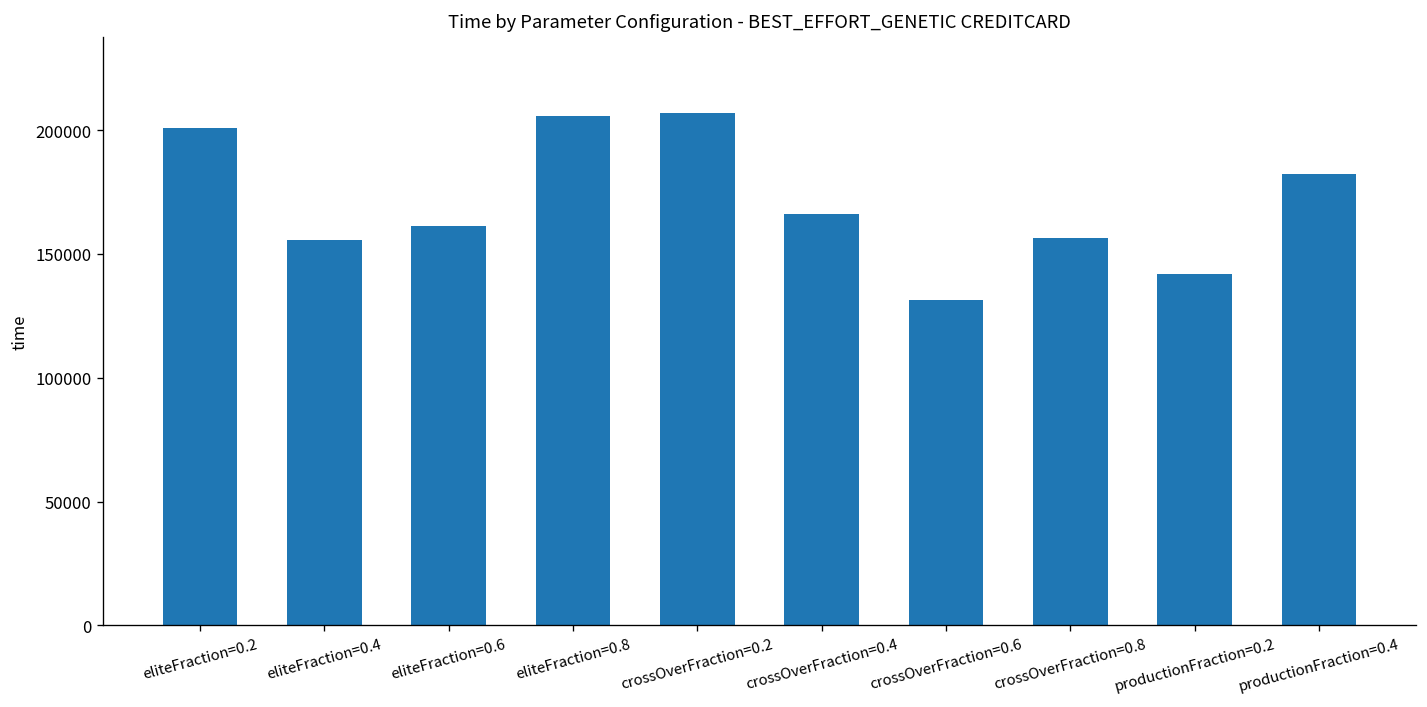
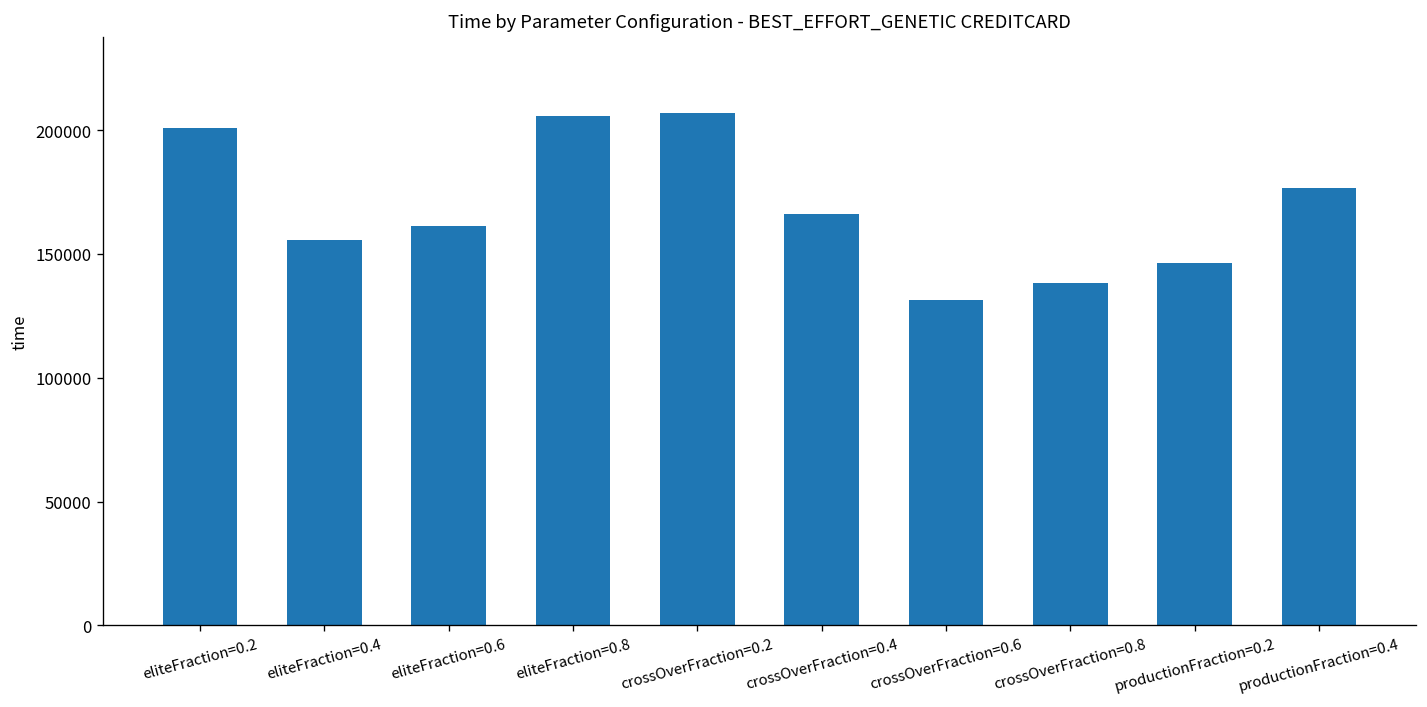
crossOverFraction=0.8: 156000 -> 138000
productionFraction=0.2: 142000 -> 146000
productionFraction=0.4: 182000 -> 177000
